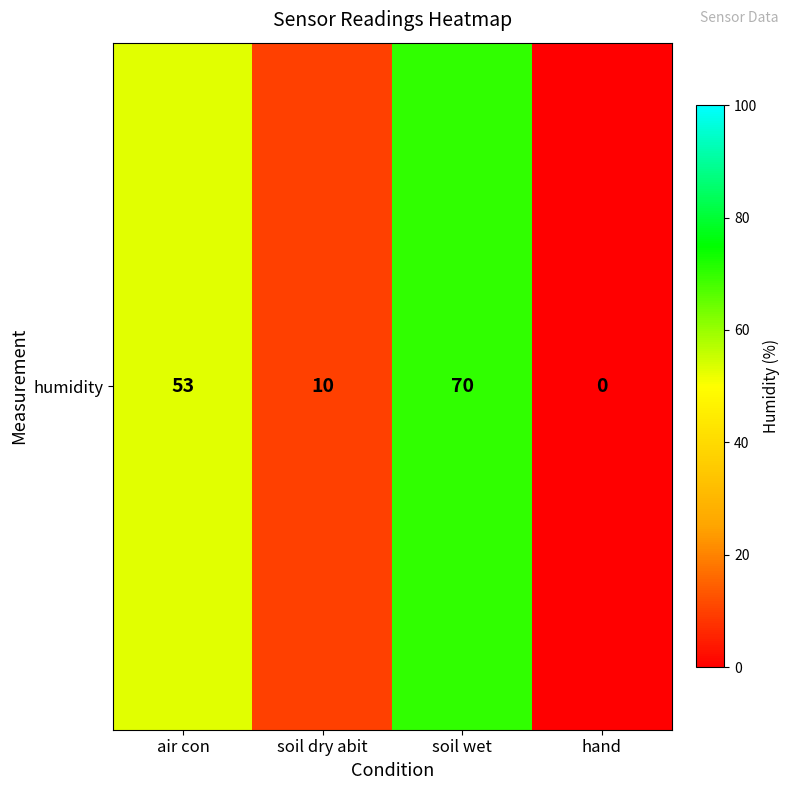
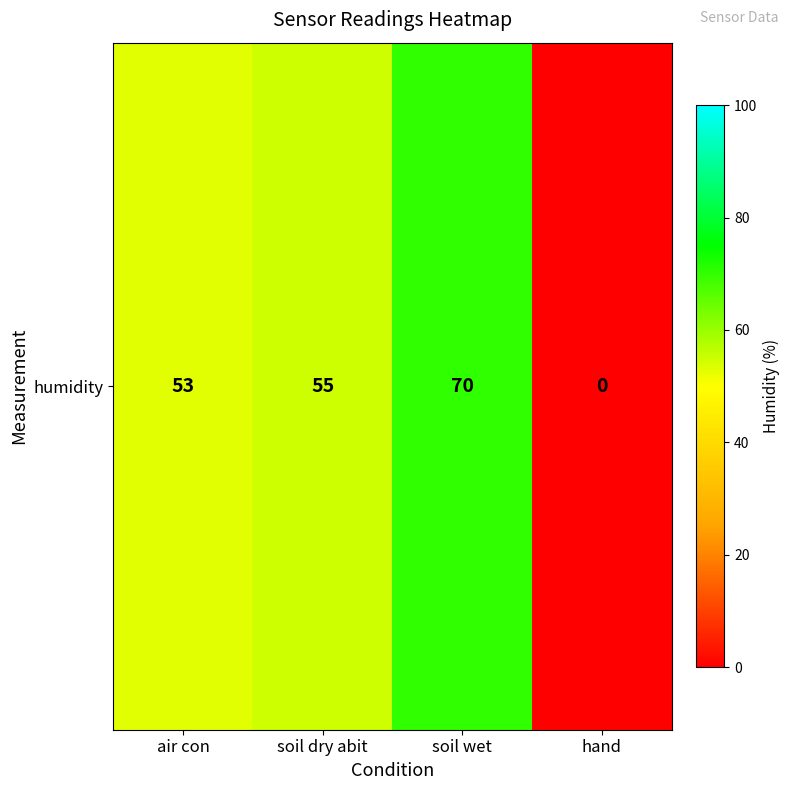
humidity, soil dry abit: 10 -> 55
